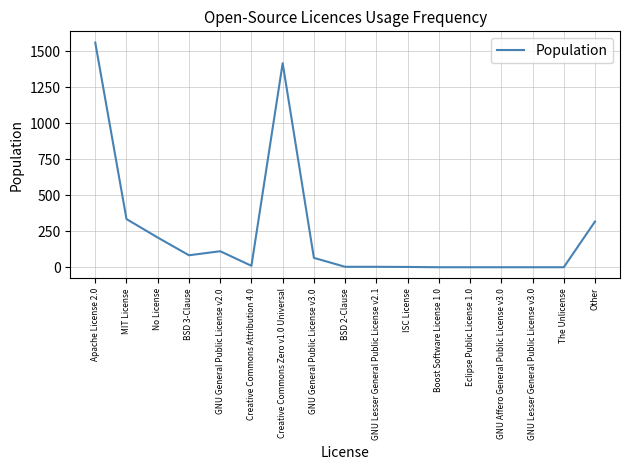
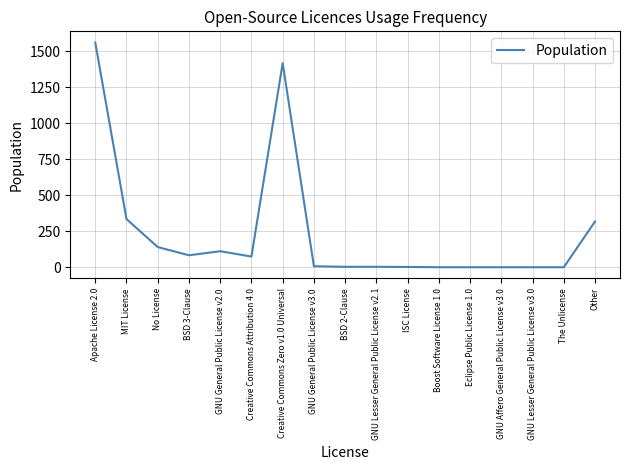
No License: 210 -> 140
Creative Commons Attribution 4.0: 10 -> 80
GNU General Public License v3.0: 70 -> 10
